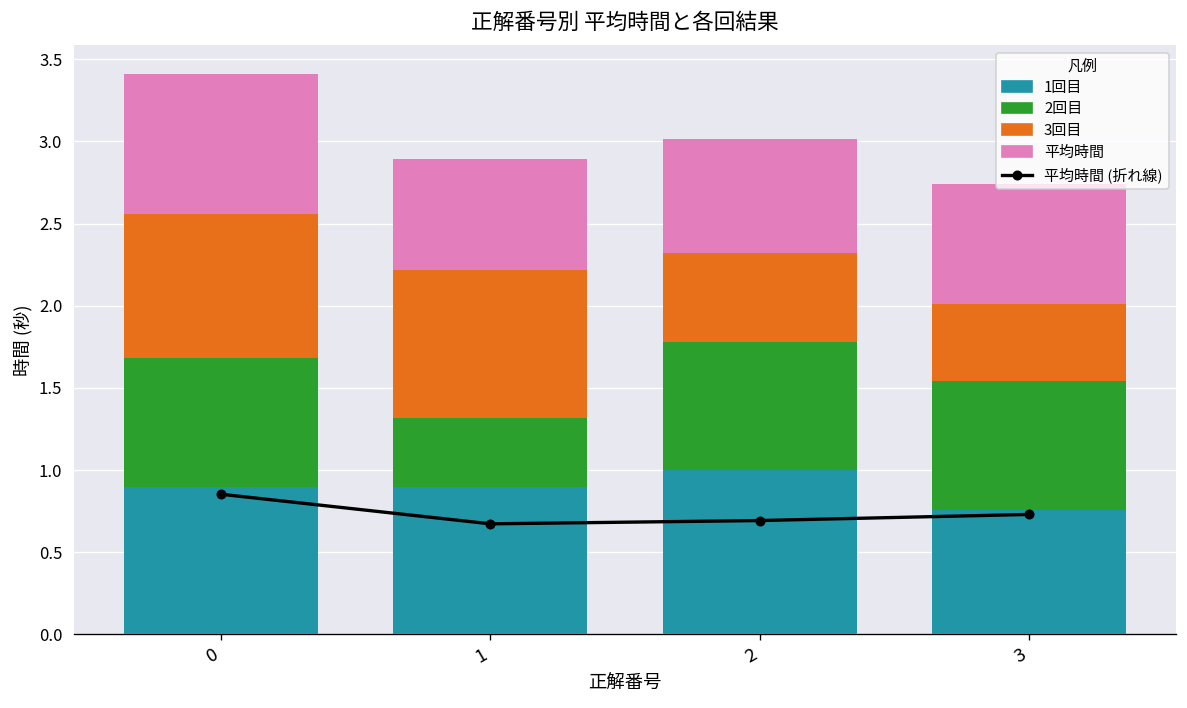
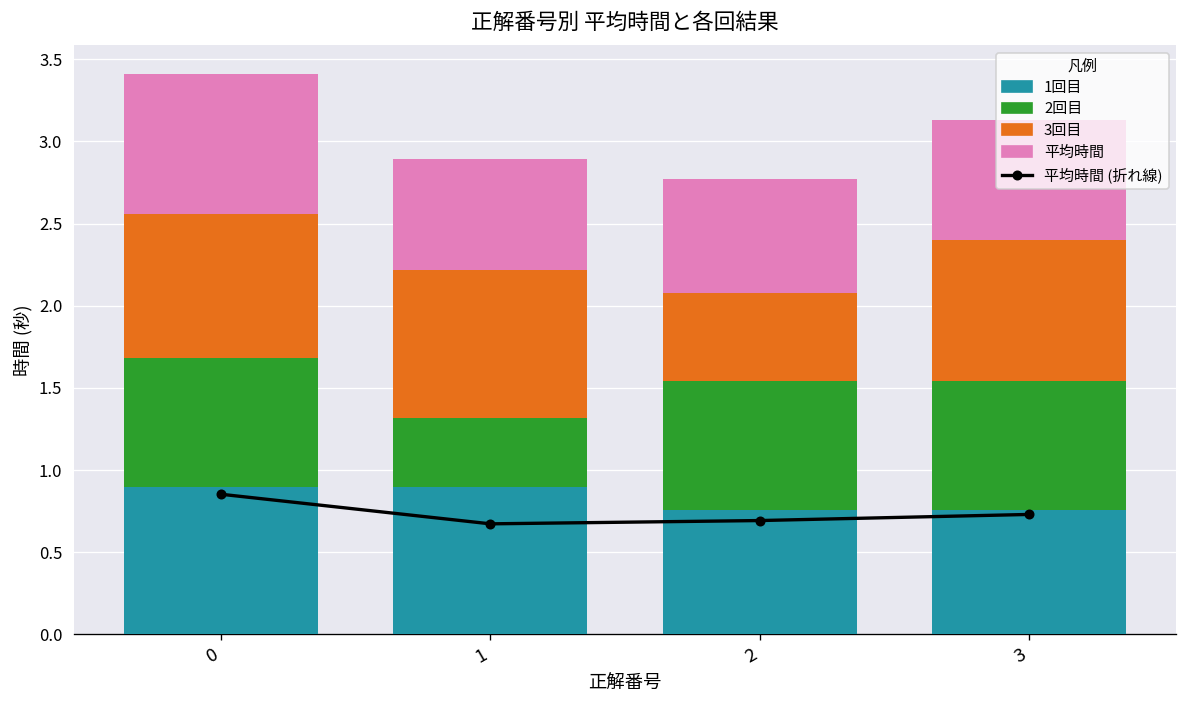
1回目, 2: 1.00 -> 0.76
3回目, 3: 0.47 -> 0.86
